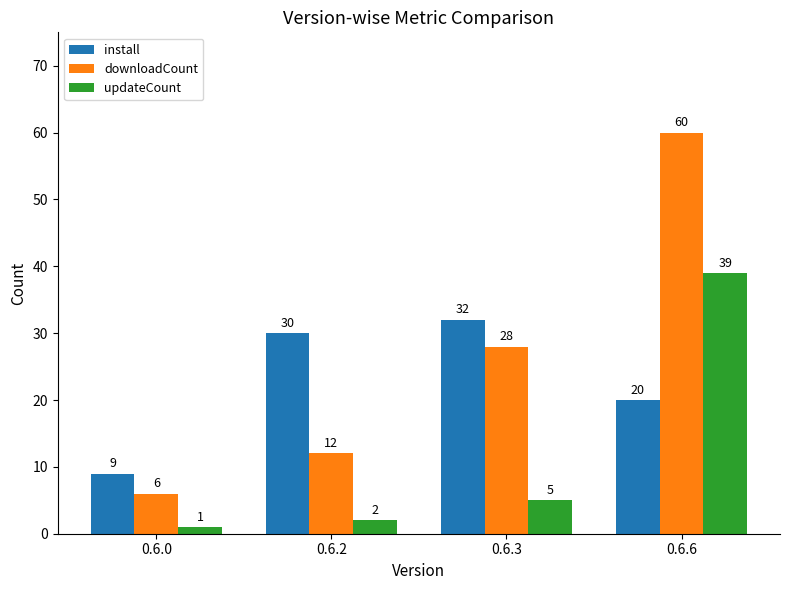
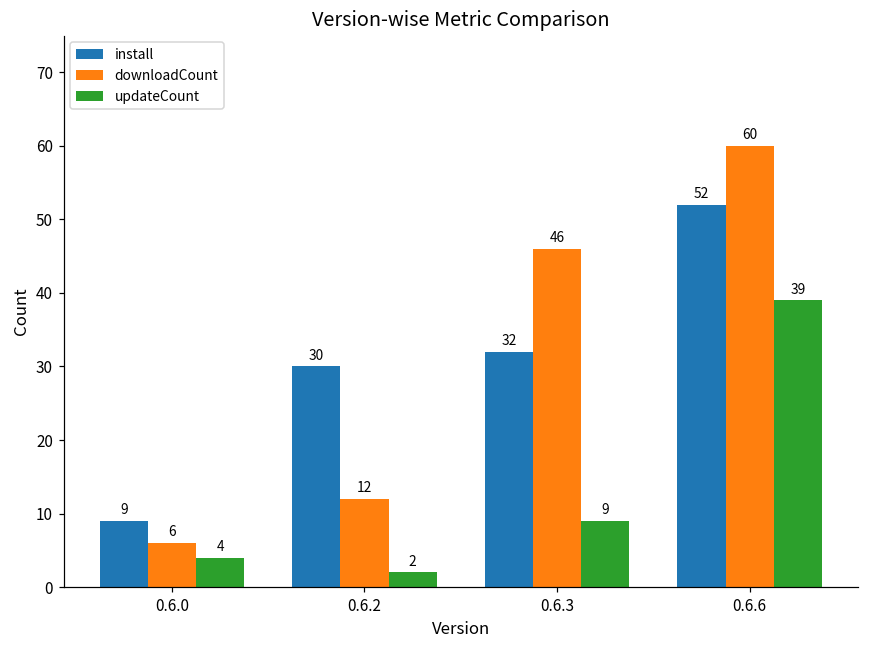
updateCount, 0.6.0: 1 -> 4
downloadCount, 0.6.3: 28 -> 46
updateCount, 0.6.3: 5 -> 9
install, 0.6.6: 20 -> 52
